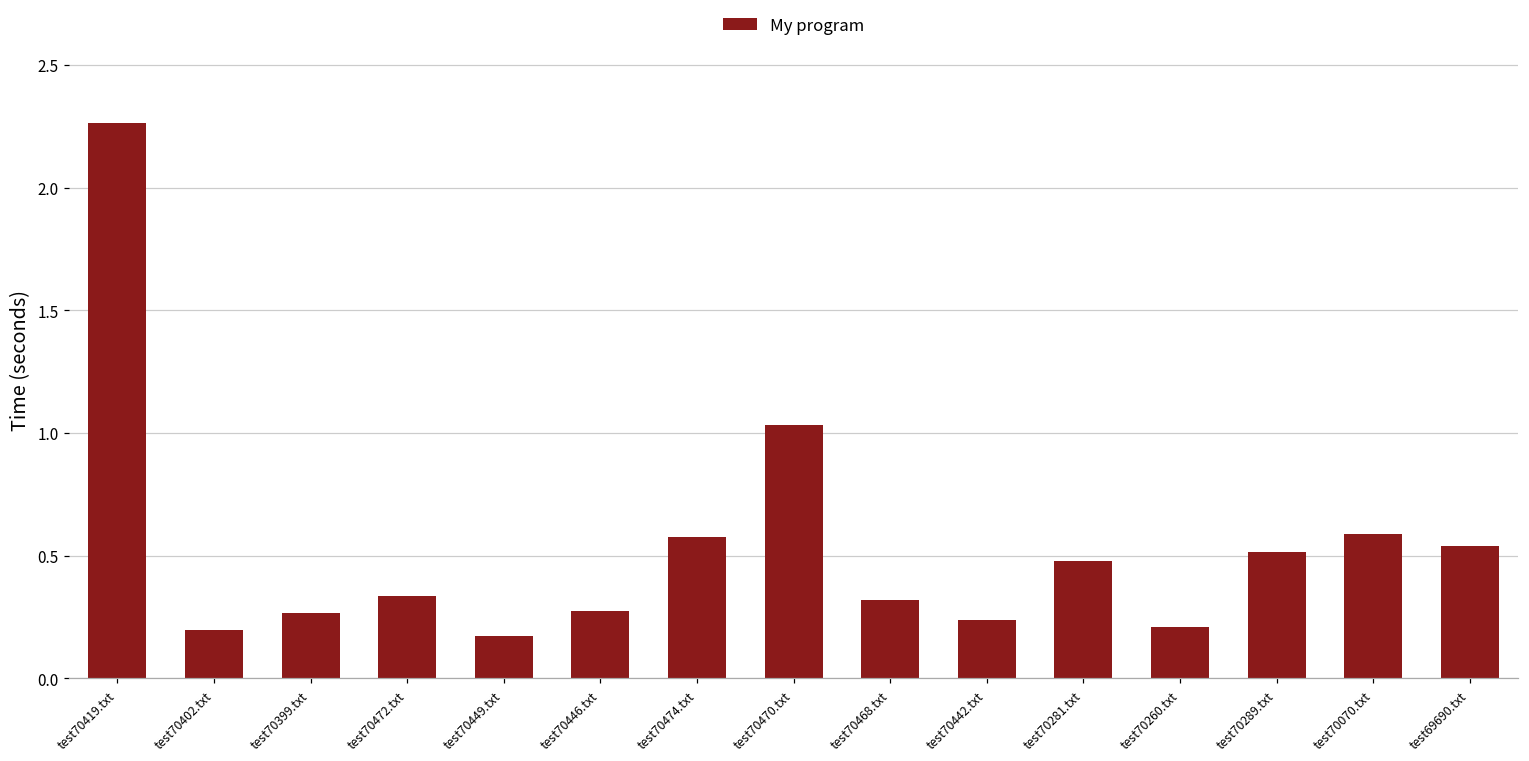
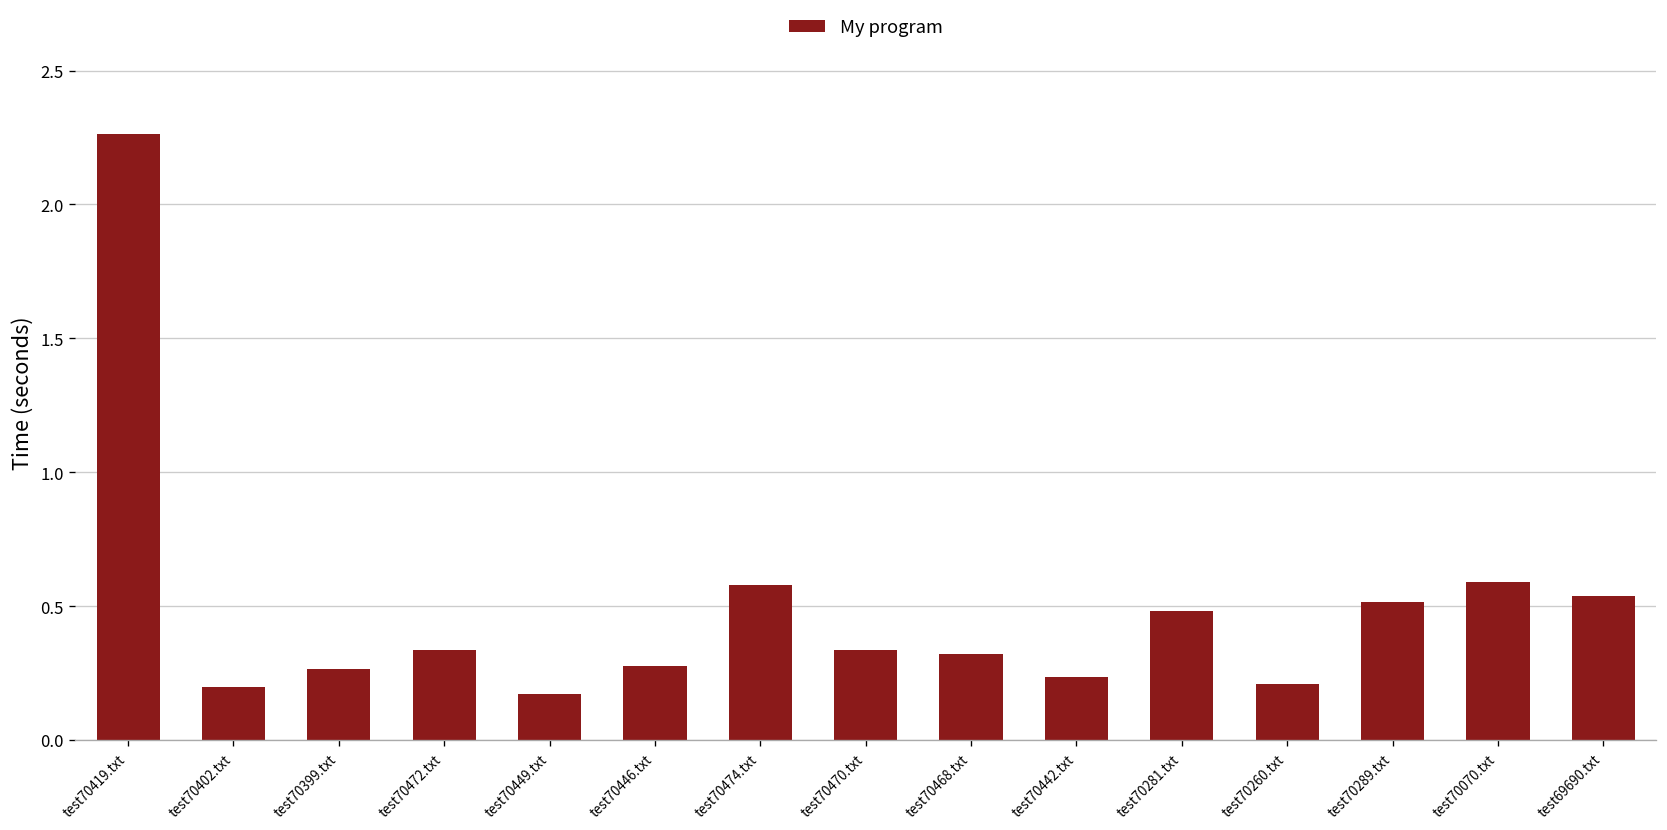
test70470.txt: 1.03 -> 0.33
